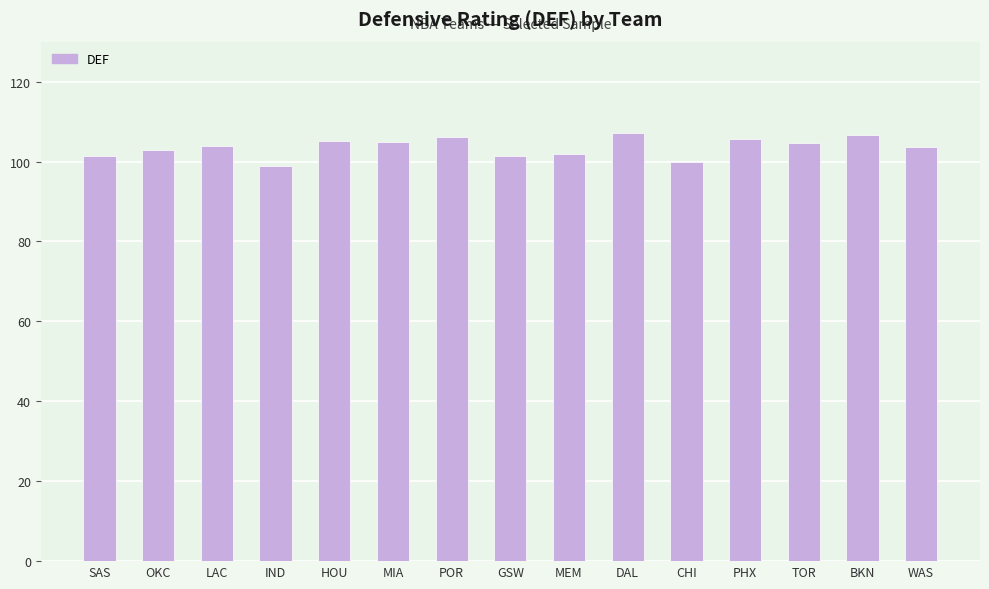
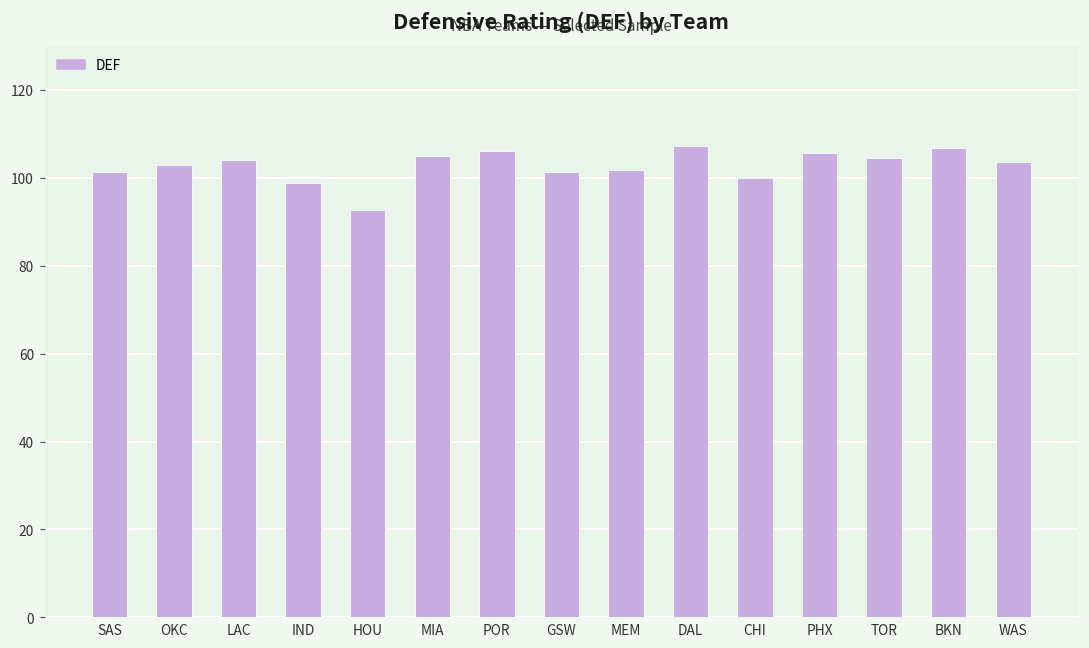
HOU: 105 -> 93
